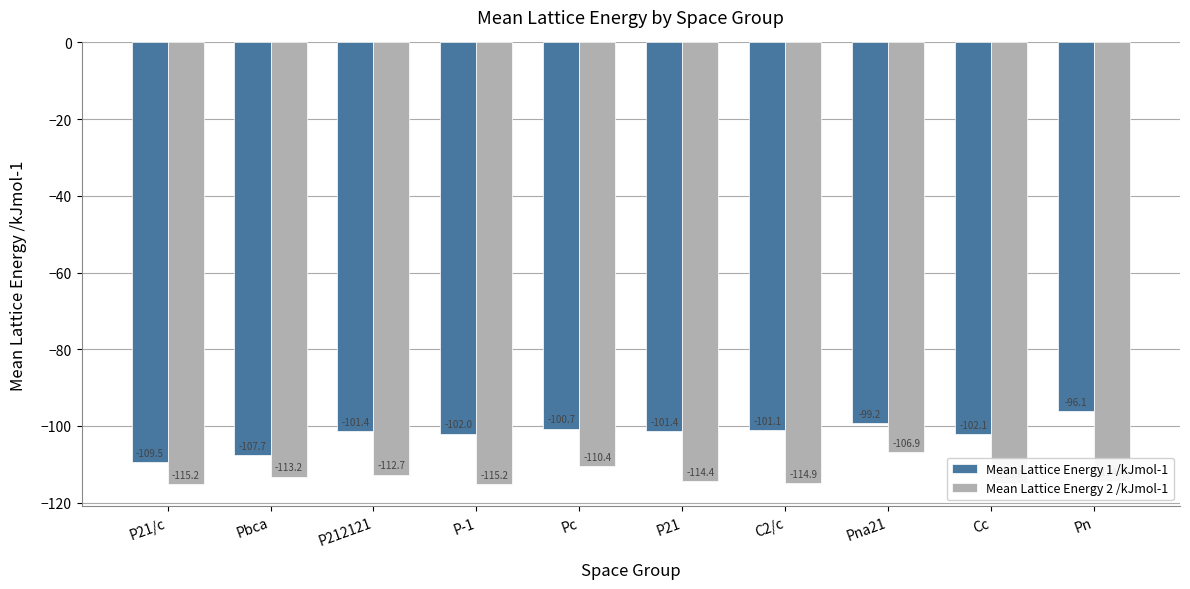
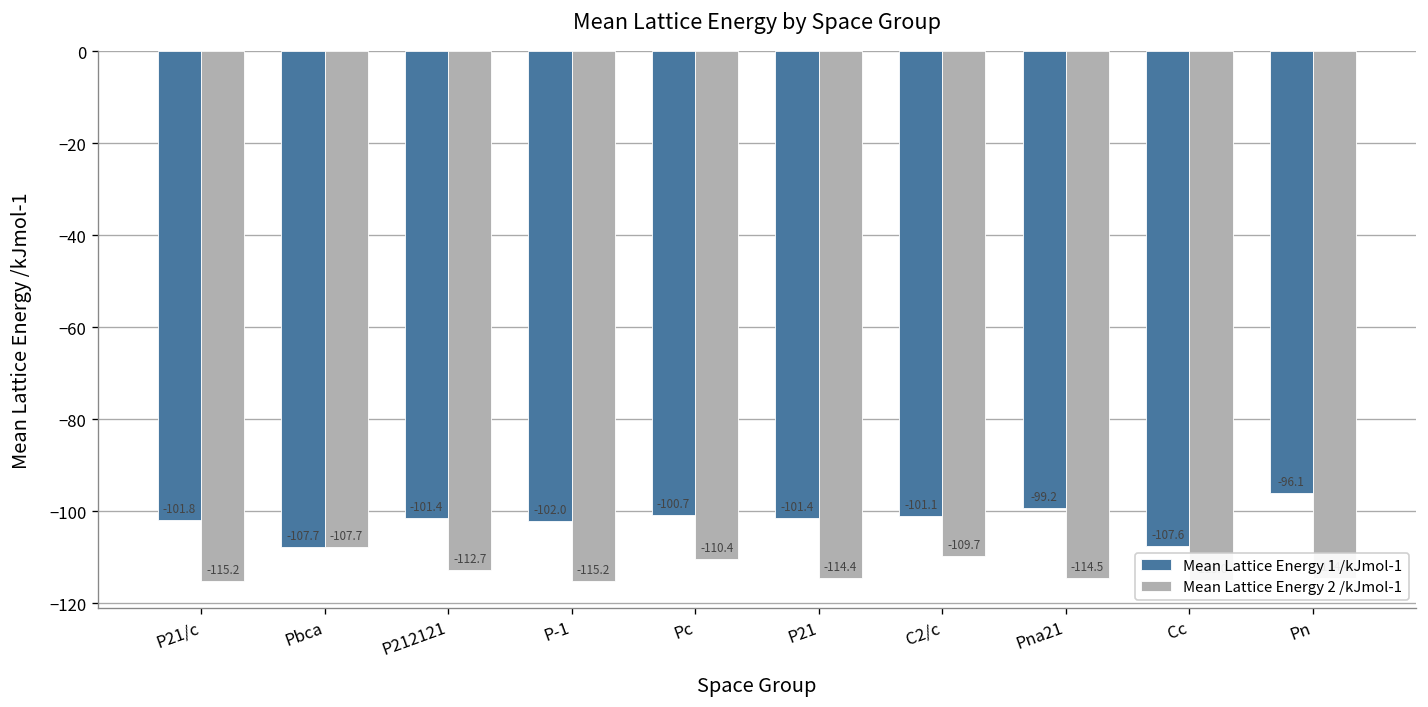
Mean Lattice Energy 1 /kJmol-1, P21/c: -109.5 -> -101.8
Mean Lattice Energy 2 /kJmol-1, Pbca: -113.2 -> -107.7
Mean Lattice Energy 2 /kJmol-1, C2/c: -114.9 -> -109.7
Mean Lattice Energy 2 /kJmol-1, Pna21: -106.9 -> -114.5
Mean Lattice Energy 1 /kJmol-1, Cc: -102.1 -> -107.6
